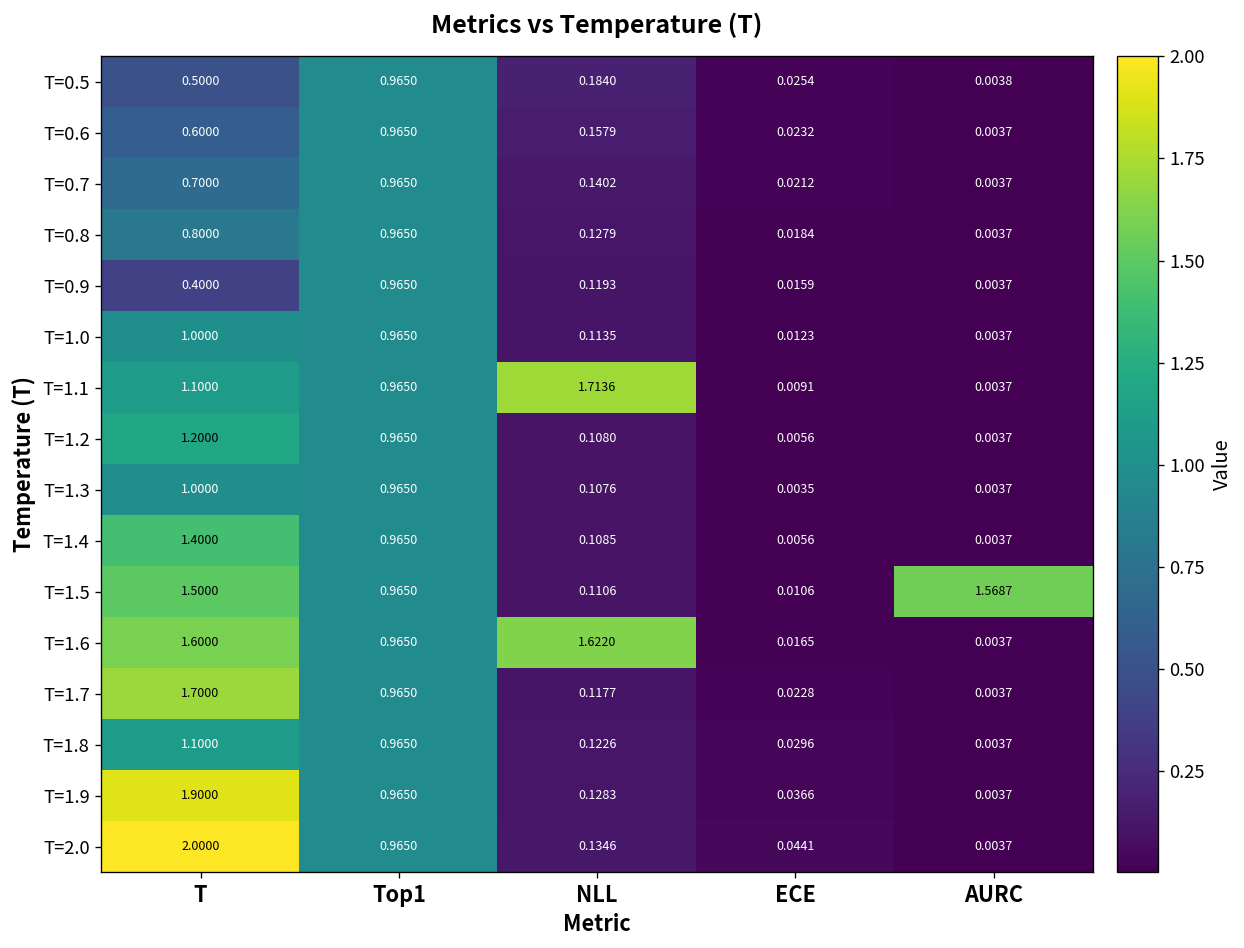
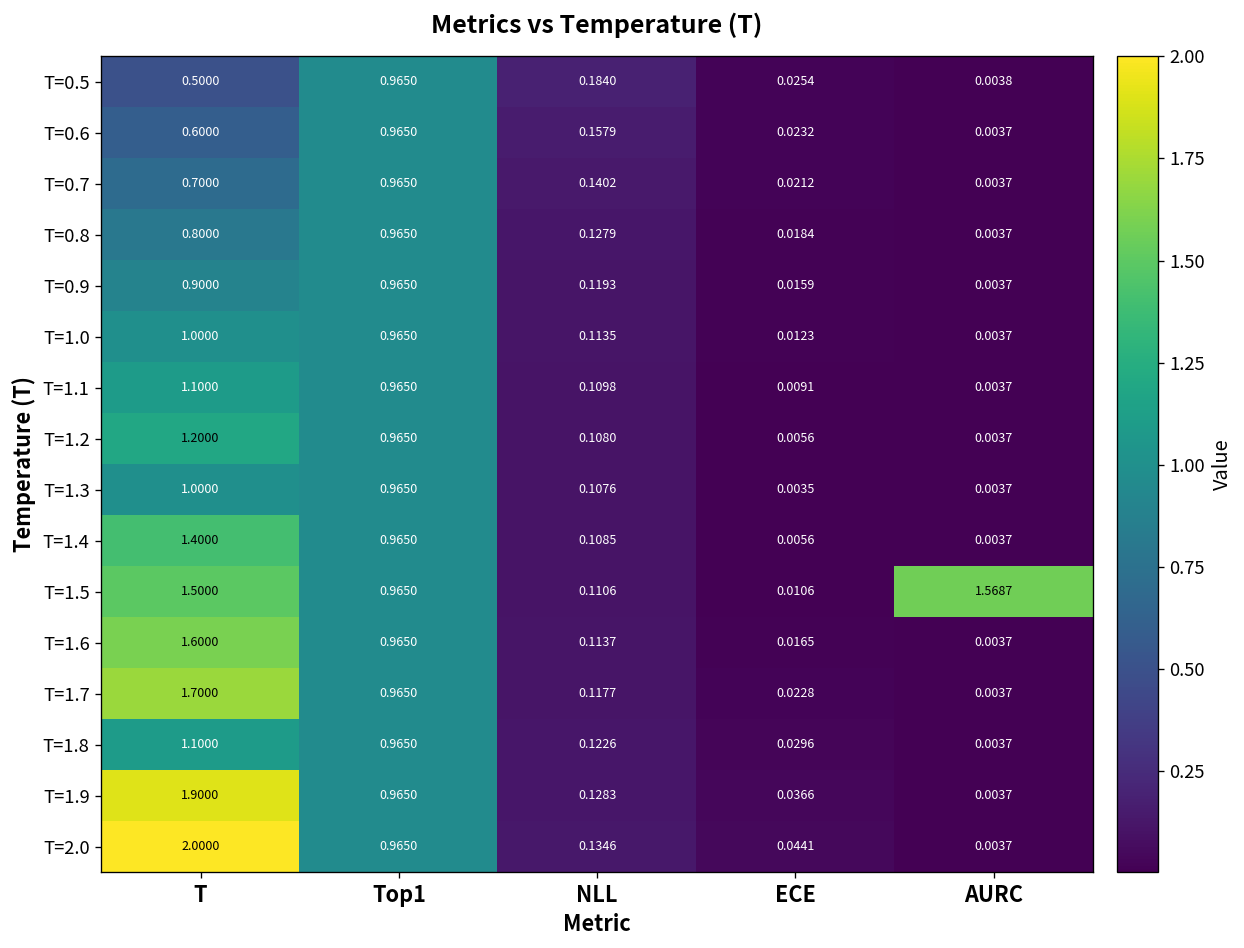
T=0.9, T: 0.4000 -> 0.9000
T=1.1, NLL: 1.7136 -> 0.1098
T=1.6, NLL: 1.6220 -> 0.1137
